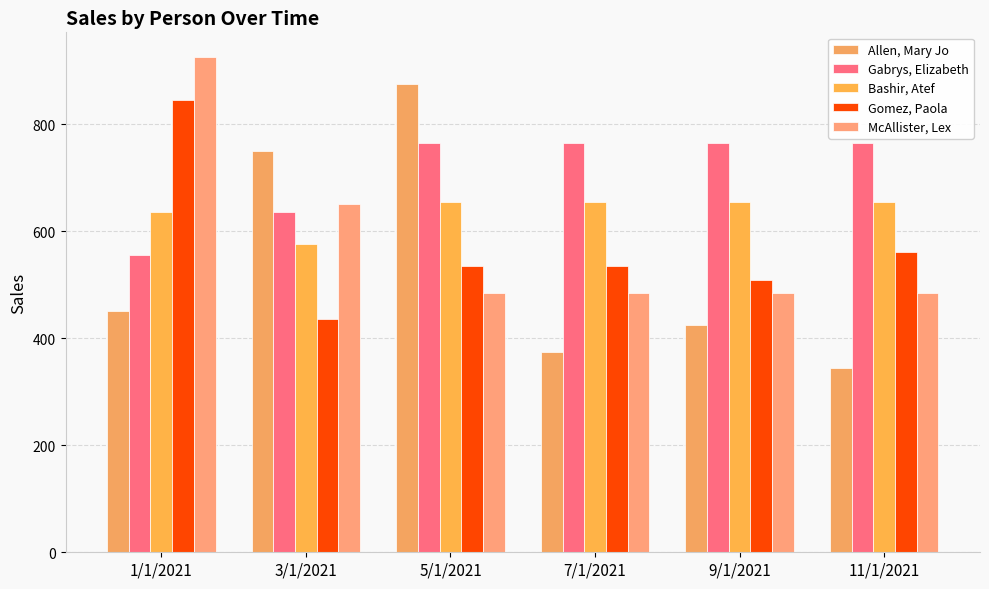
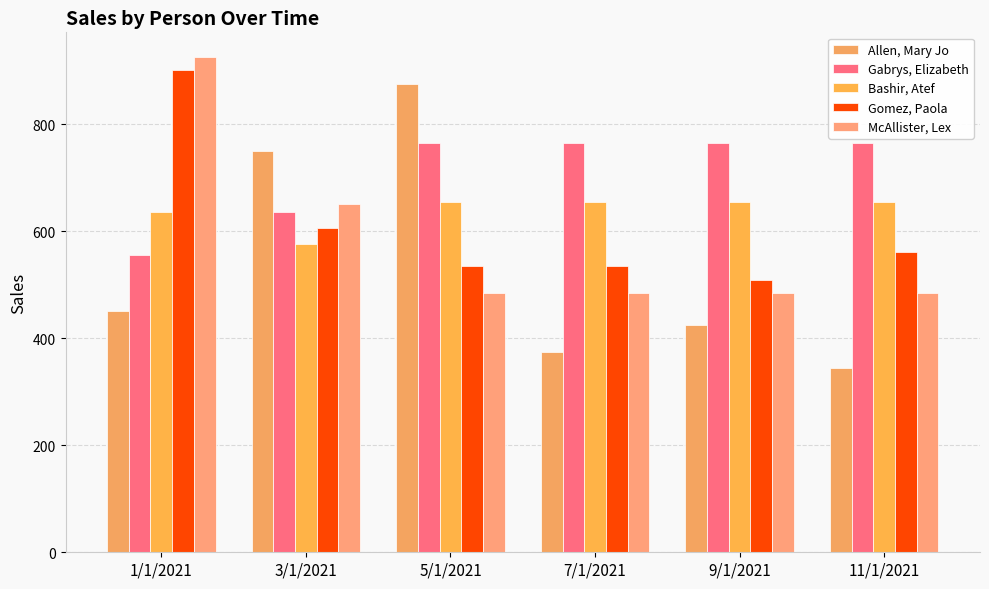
Gomez, Paola, 1/1/2021: 850 -> 900
Gomez, Paola, 3/1/2021: 440 -> 610
